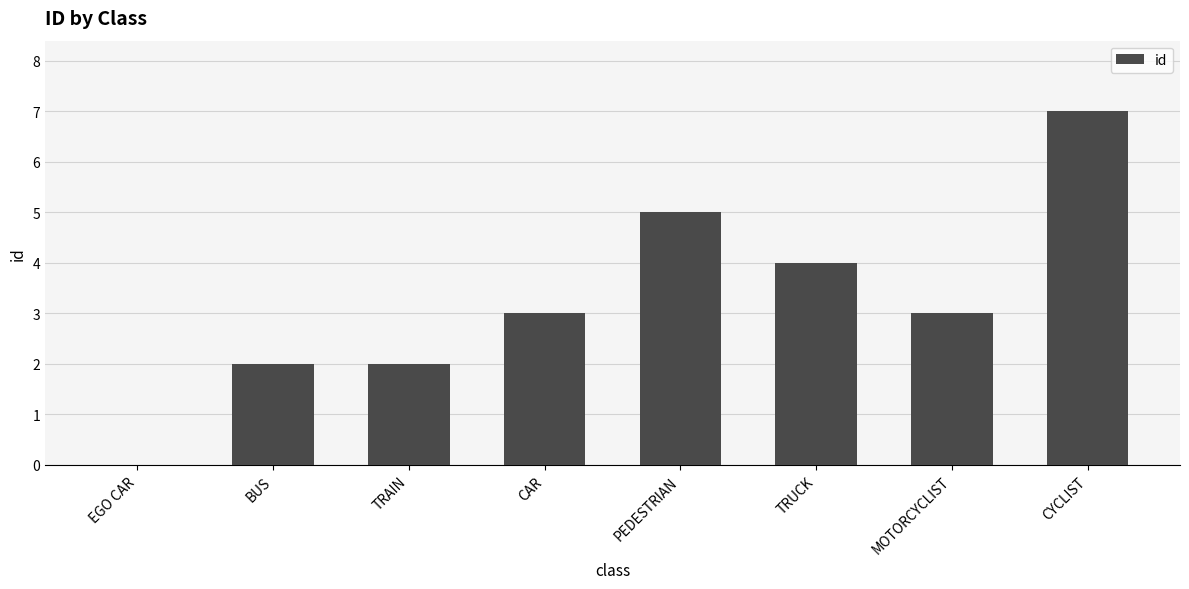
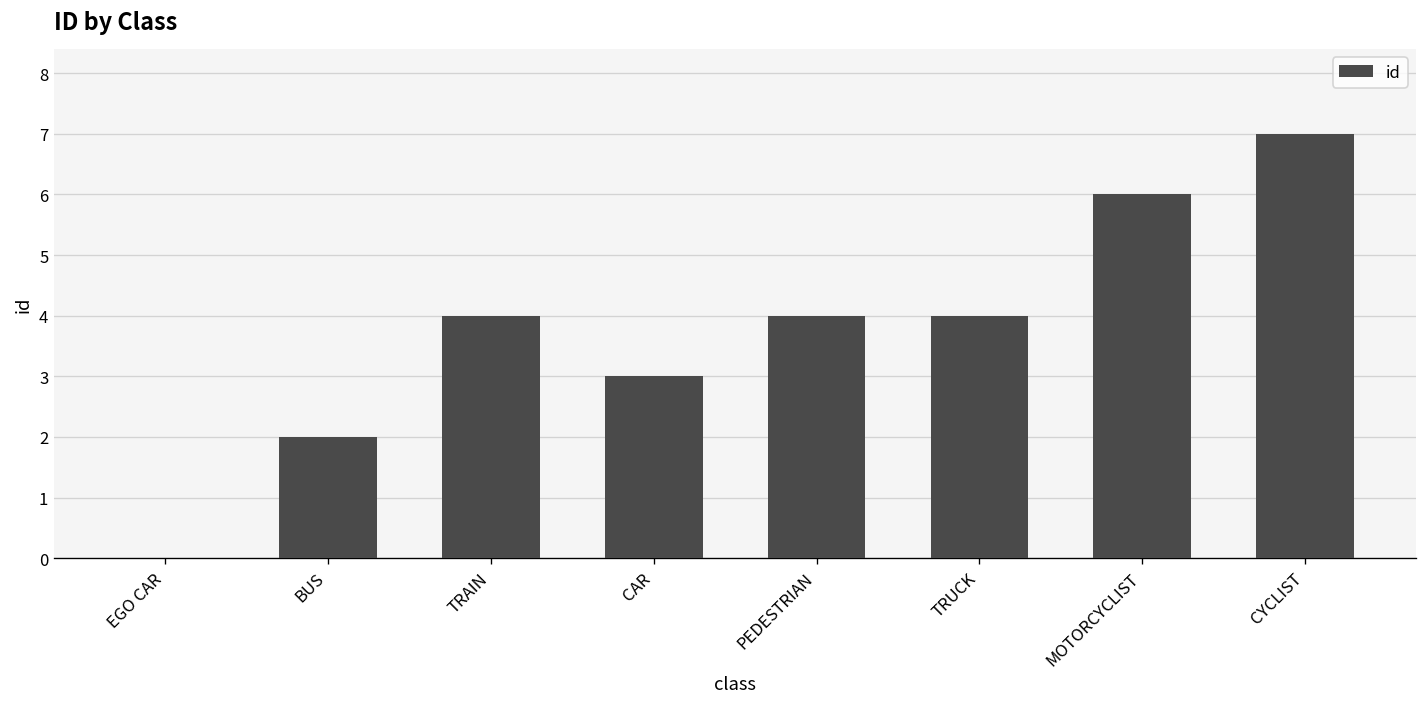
TRAIN: 2 -> 4
PEDESTRIAN: 5 -> 4
MOTORCYCLIST: 3 -> 6
